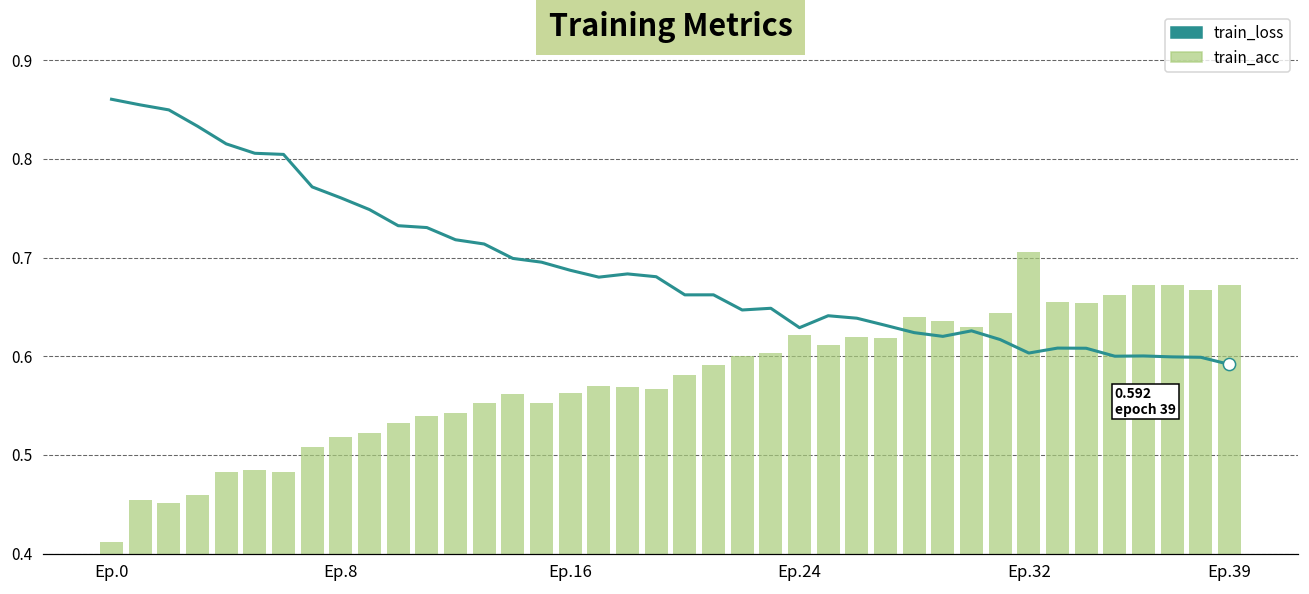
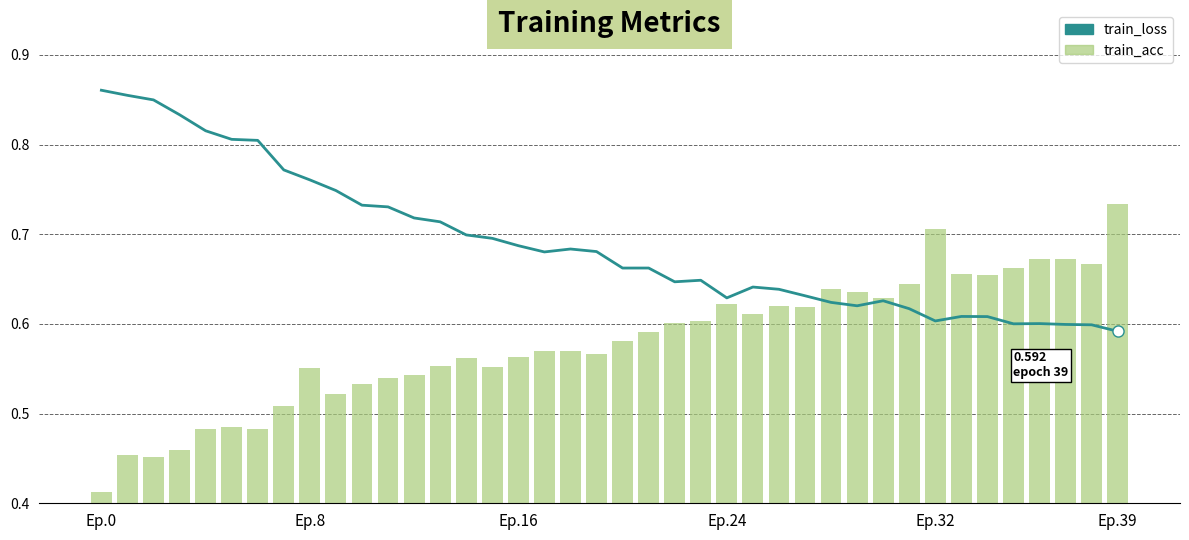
train_acc, Ep.8: 0.52 -> 0.55
train_acc, Ep.39: 0.67 -> 0.73
